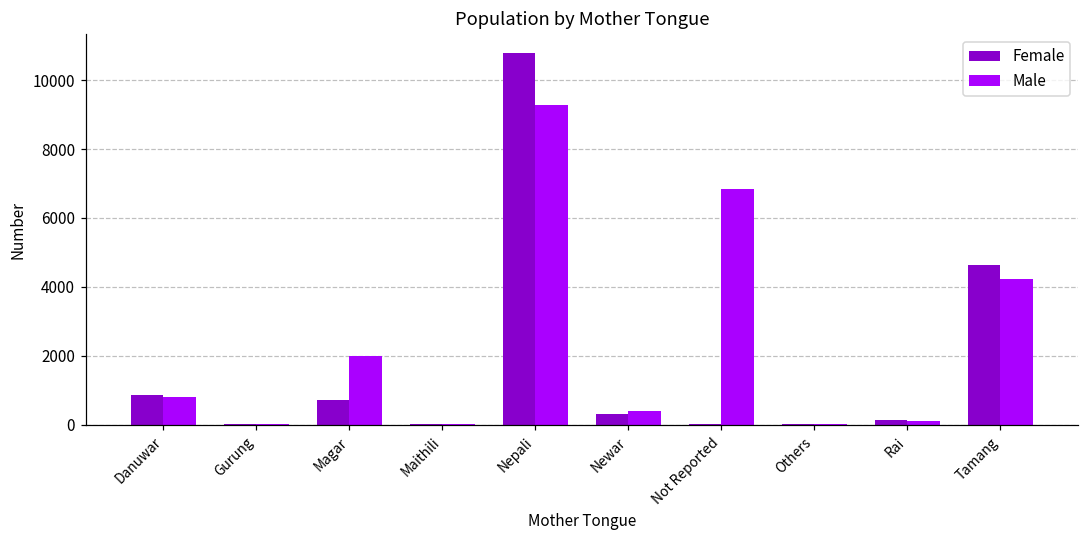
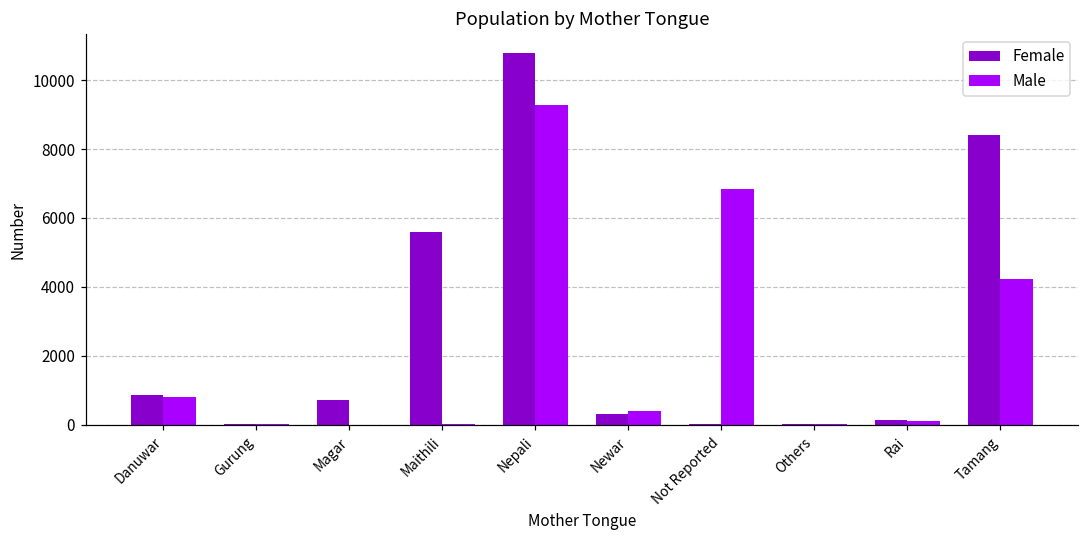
Male, Magar: 2000 -> 0
Female, Maithili: 0 -> 5600
Female, Tamang: 4600 -> 8400
